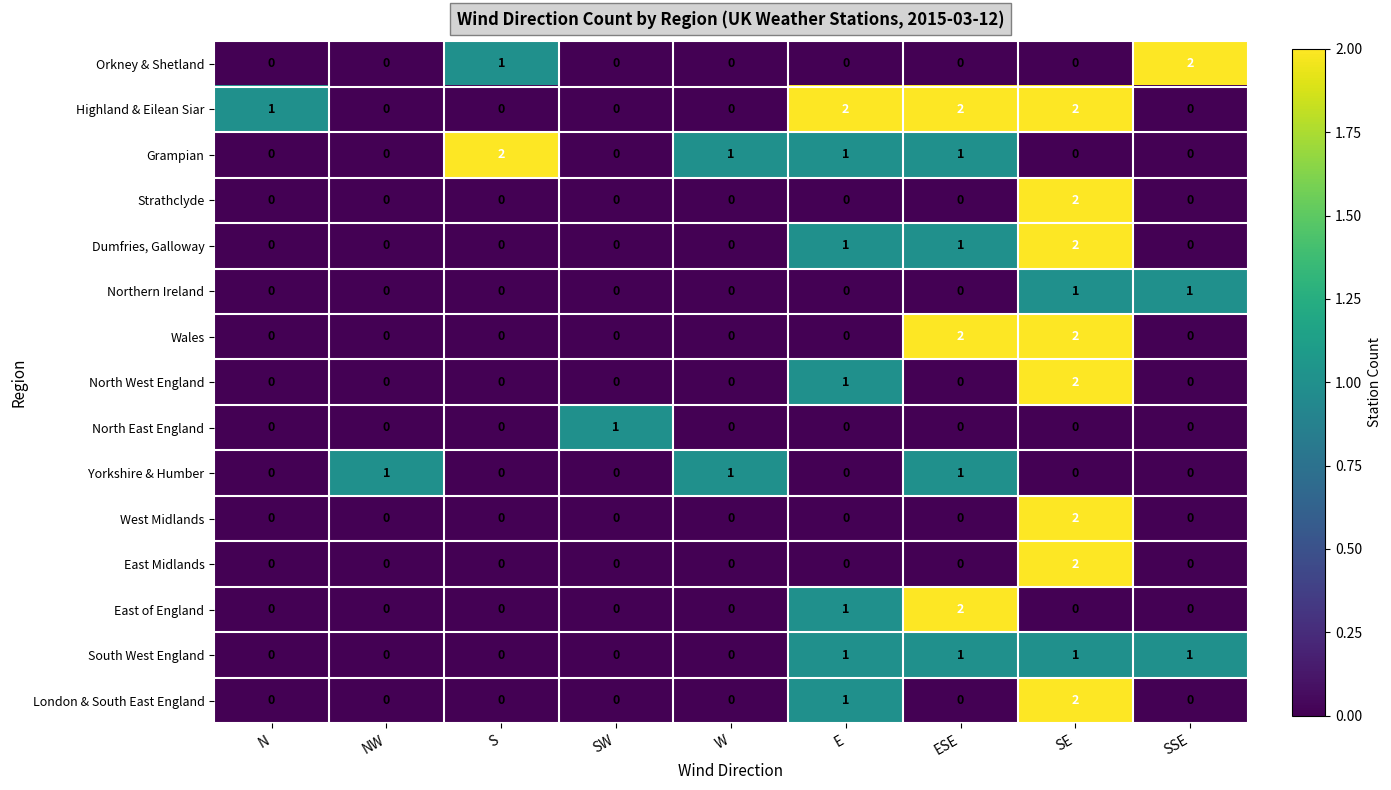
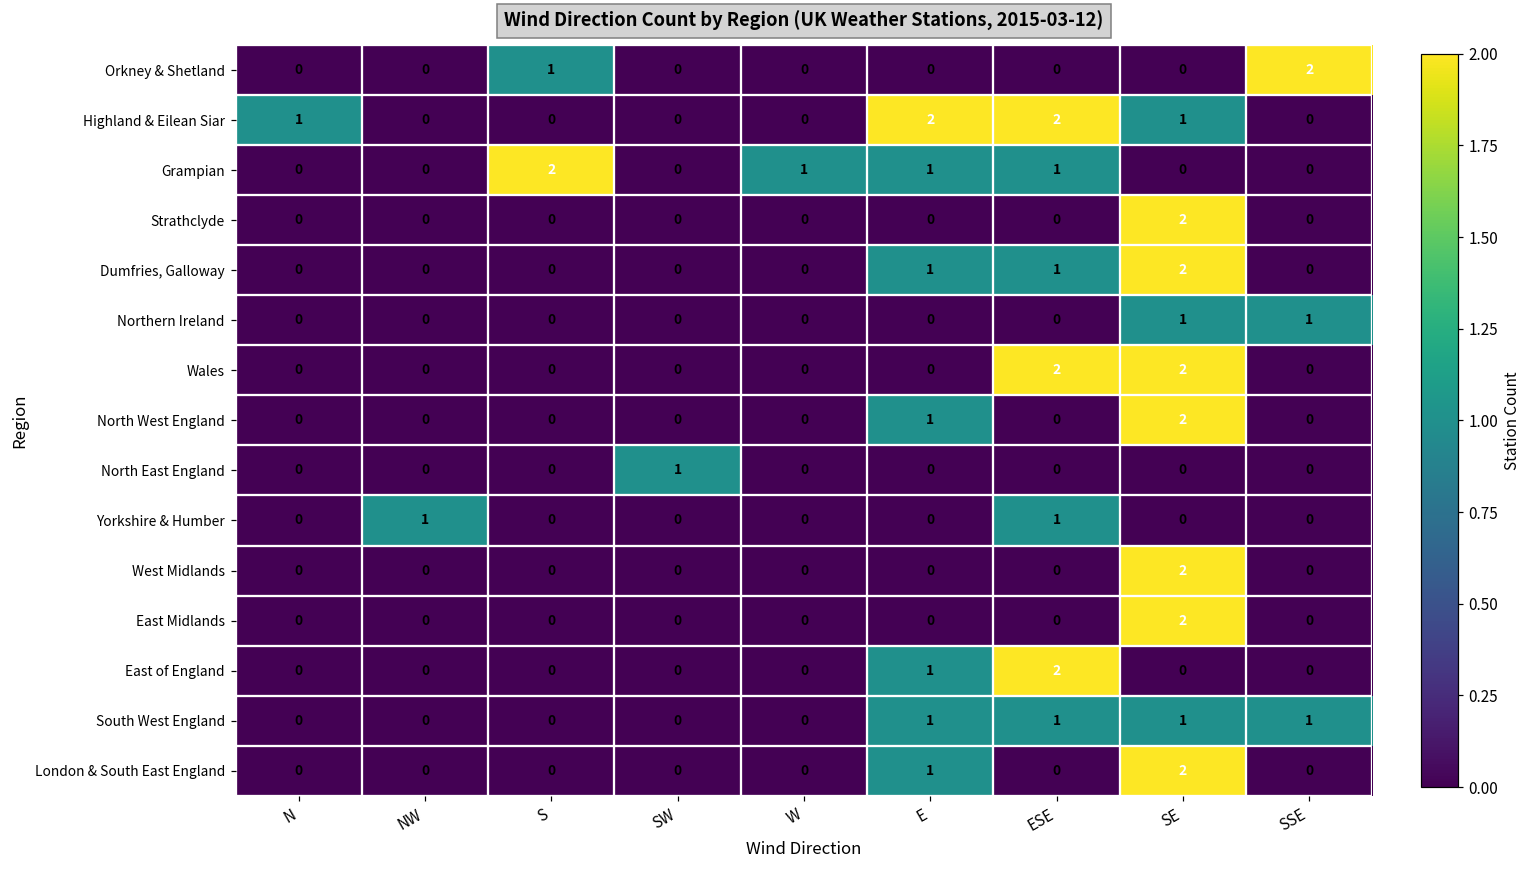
Highland & Eilean Siar, SE: 2 -> 1
Yorkshire & Humber, W: 1 -> 0
